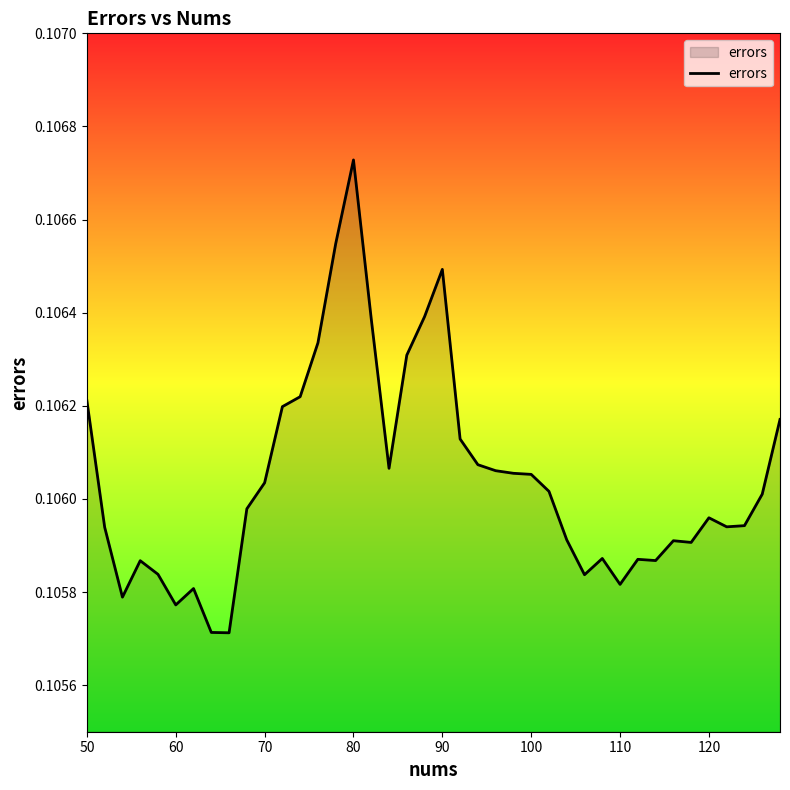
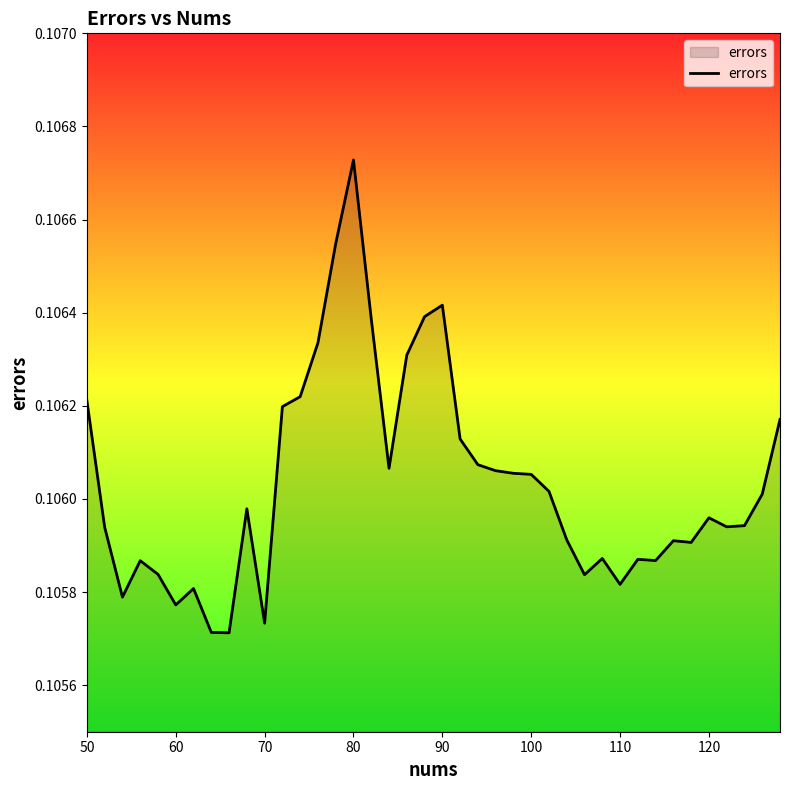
70: 0.10603 -> 0.10573
90: 0.10649 -> 0.10642
